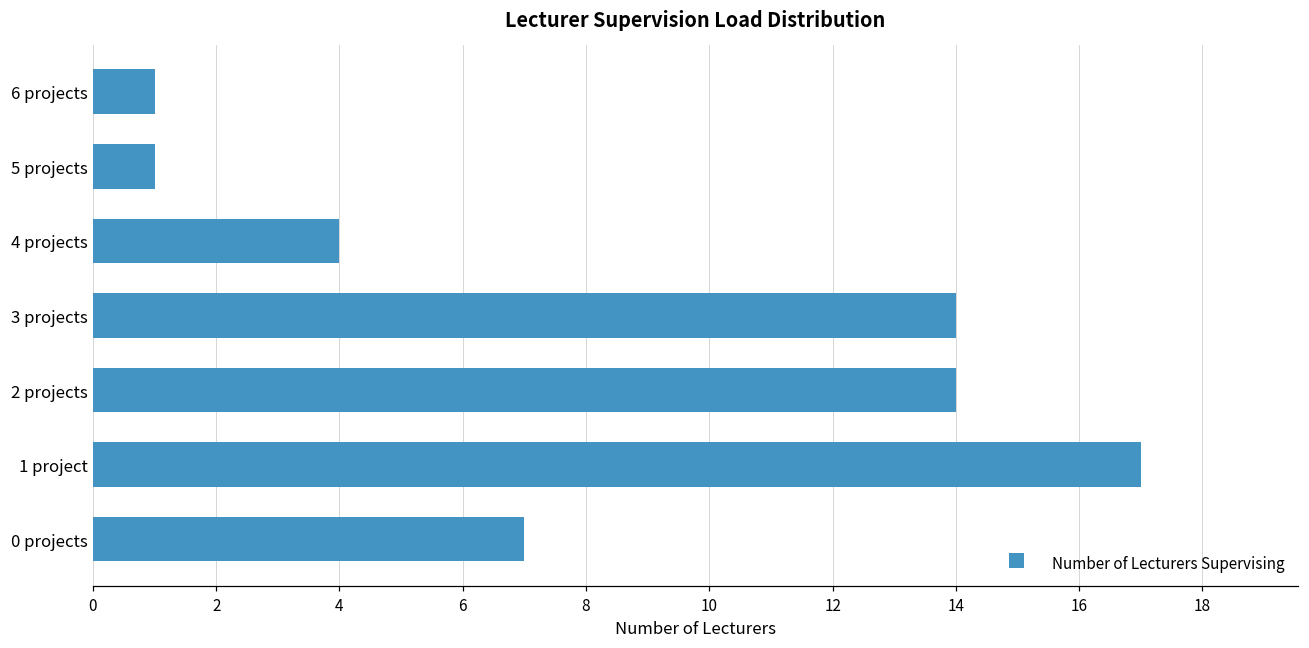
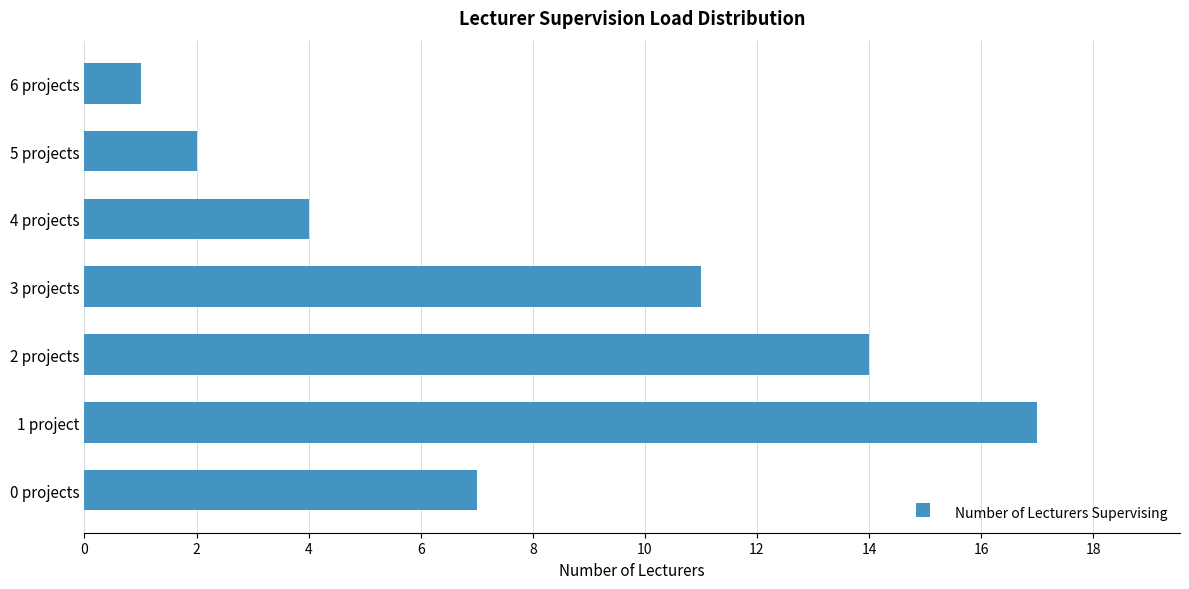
5 projects: 1 -> 2
3 projects: 14 -> 11
